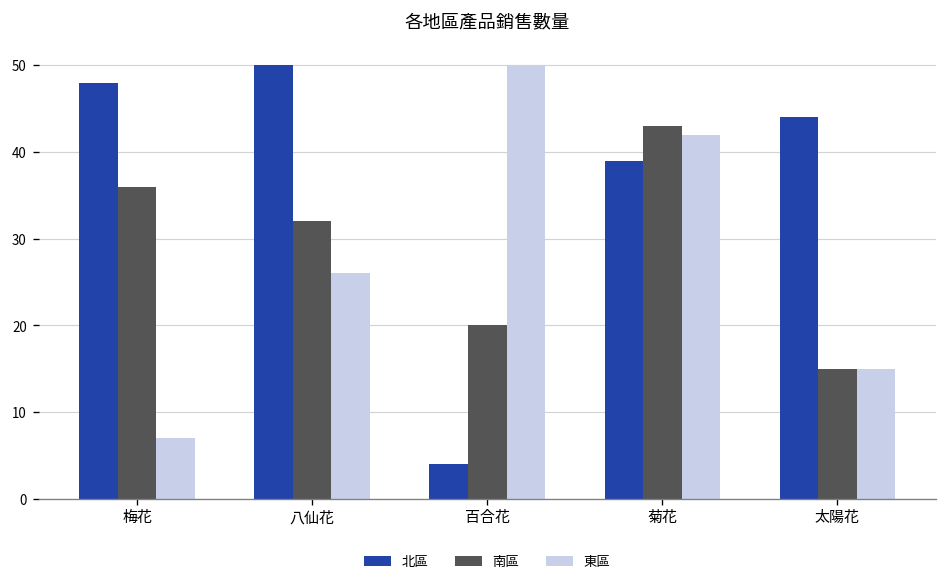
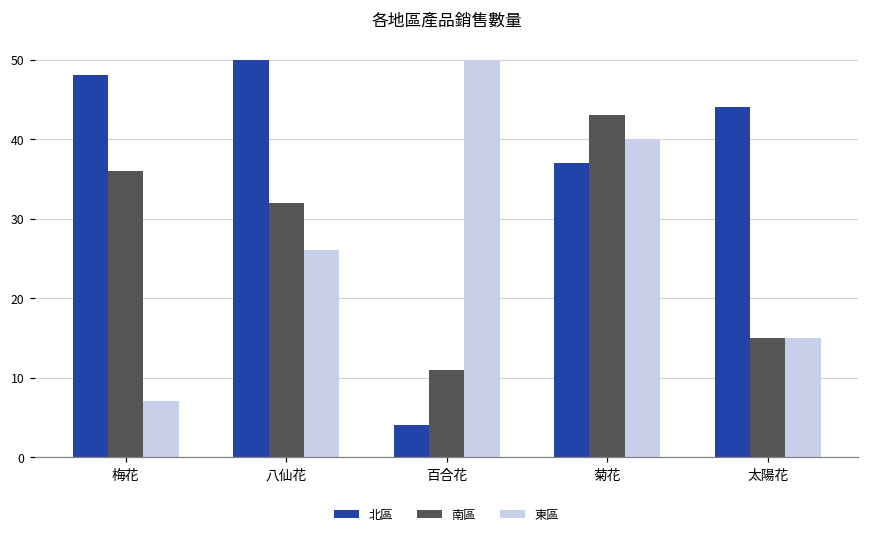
南區, 百合花: 20 -> 11
北區, 菊花: 39 -> 37
東區, 菊花: 42 -> 40
